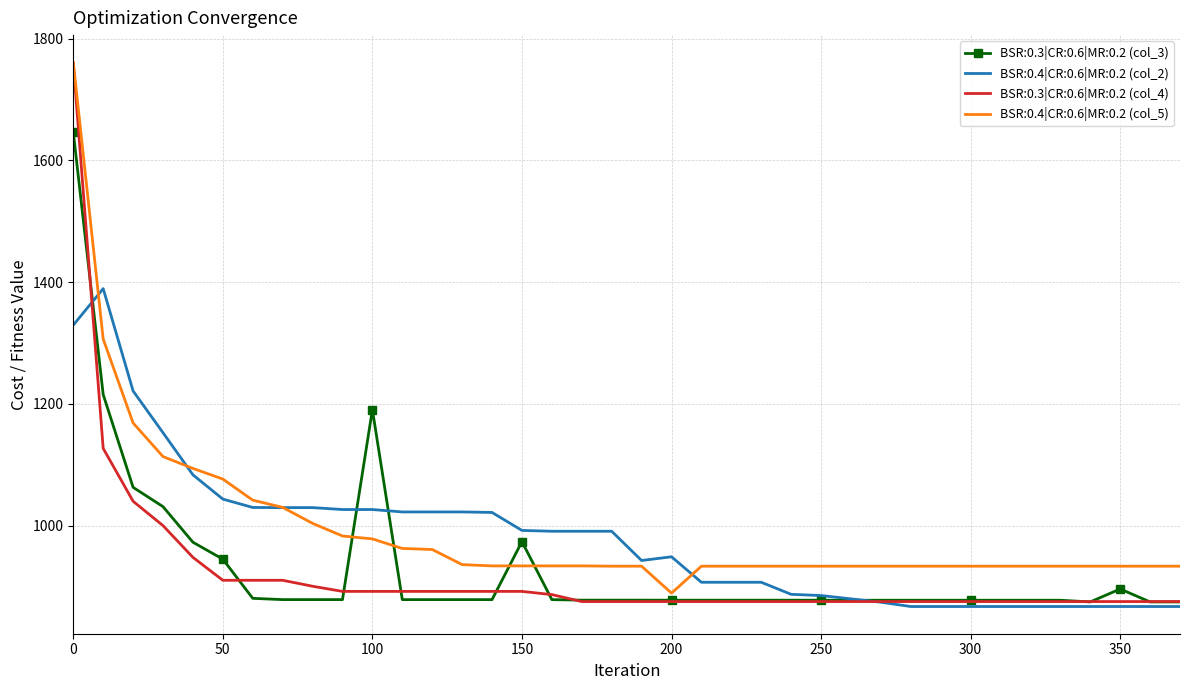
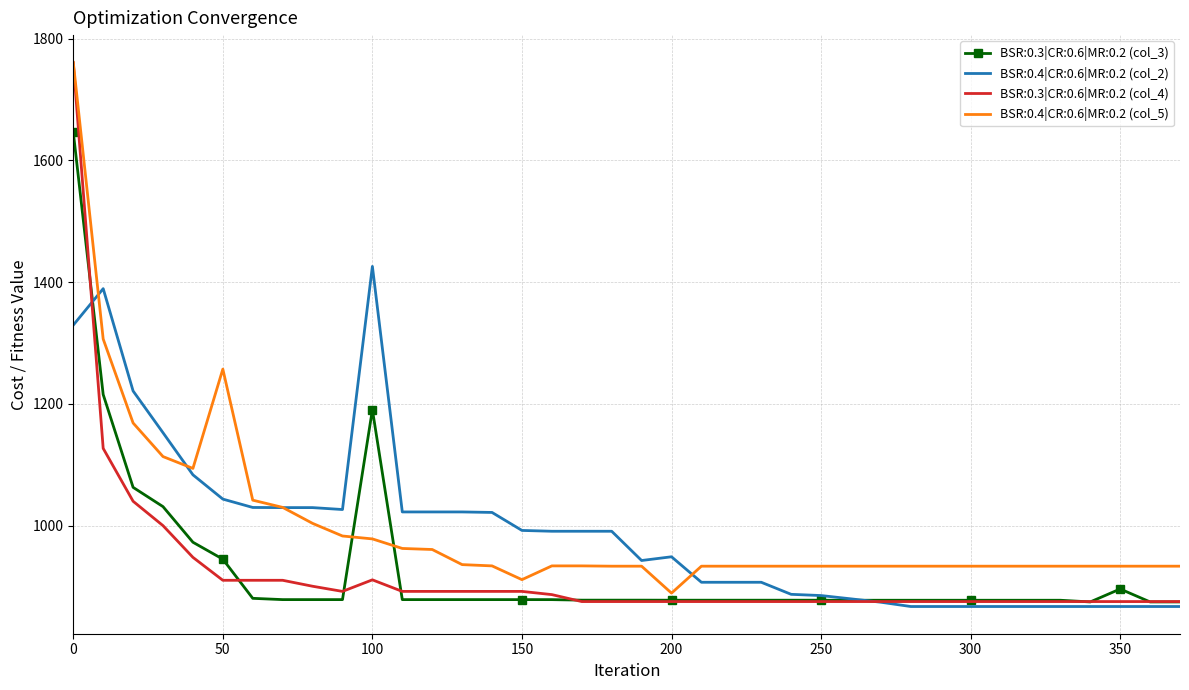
BSR:0.4|CR:0.6|MR:0.2 (col_5), 50: 1080 -> 1260
BSR:0.4|CR:0.6|MR:0.2 (col_2), 100: 1030 -> 1430
BSR:0.3|CR:0.6|MR:0.2 (col_4), 100: 890 -> 910
BSR:0.3|CR:0.6|MR:0.2 (col_3), 150: 970 -> 880
BSR:0.4|CR:0.6|MR:0.2 (col_5), 150: 930 -> 910
